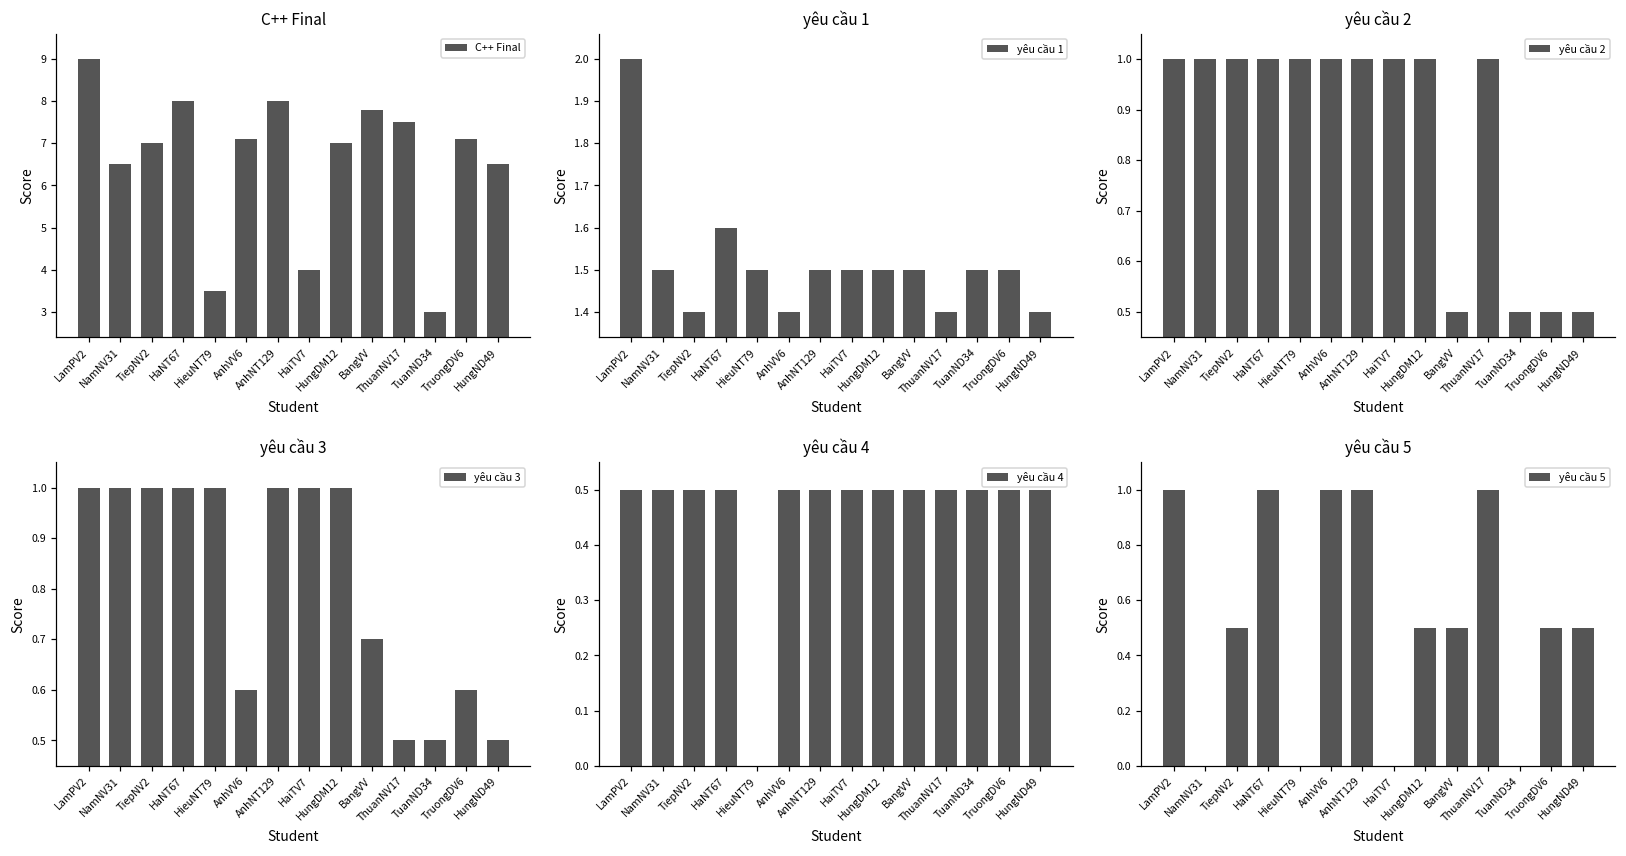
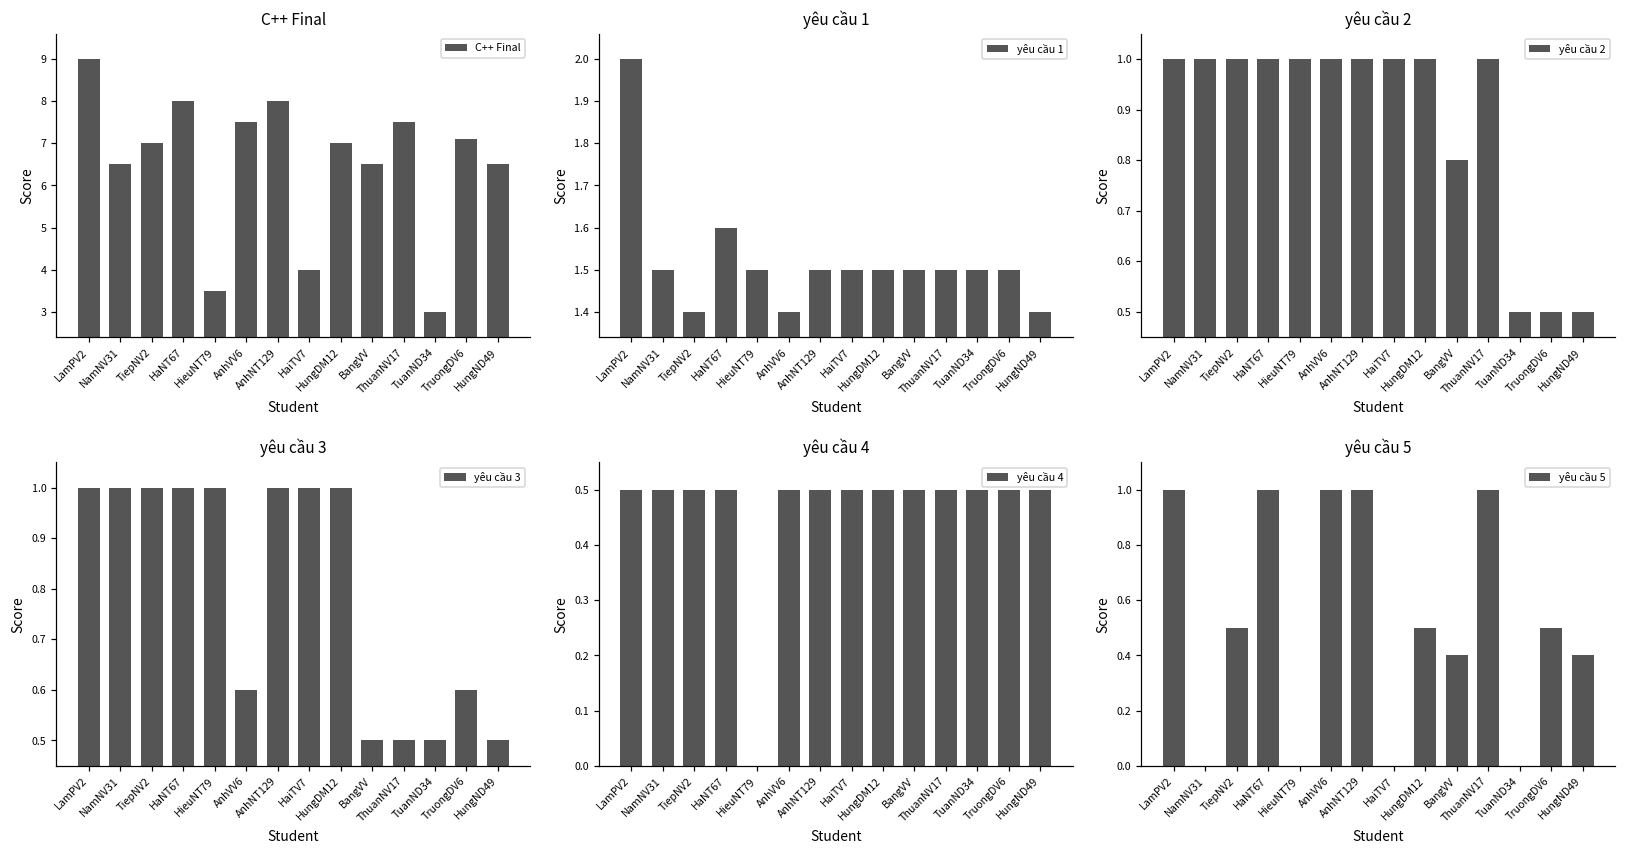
C++ Final, AnhVV6: 7.1 -> 7.5
C++ Final, BangVV: 7.8 -> 6.5
yêu cầu 1, ThuanNV17: 1.4 -> 1.5
yêu cầu 2, BangVV: 0.5 -> 0.8
yêu cầu 3, BangVV: 0.7 -> 0.5
yêu cầu 5, BangVV: 0.5 -> 0.4
yêu cầu 5, HungND49: 0.5 -> 0.4
